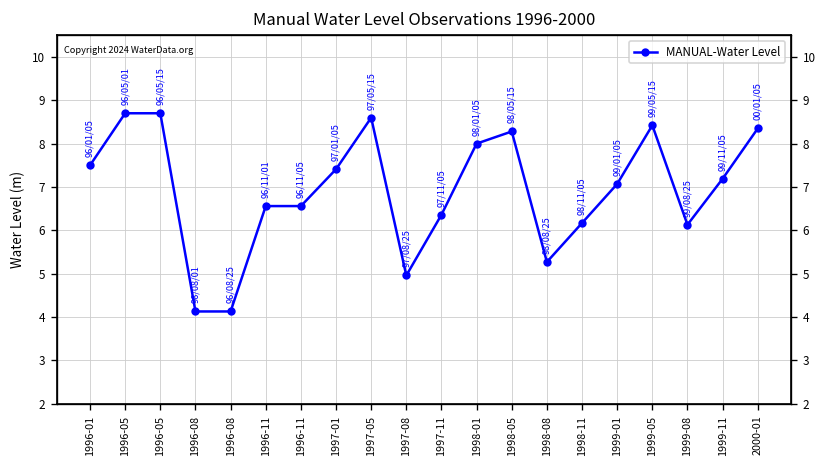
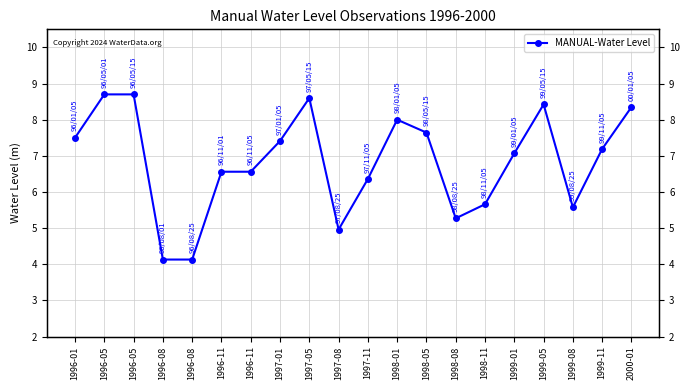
1998-05: 8.3 -> 7.6
1998-11: 6.2 -> 5.7
1999-08: 6.1 -> 5.6
